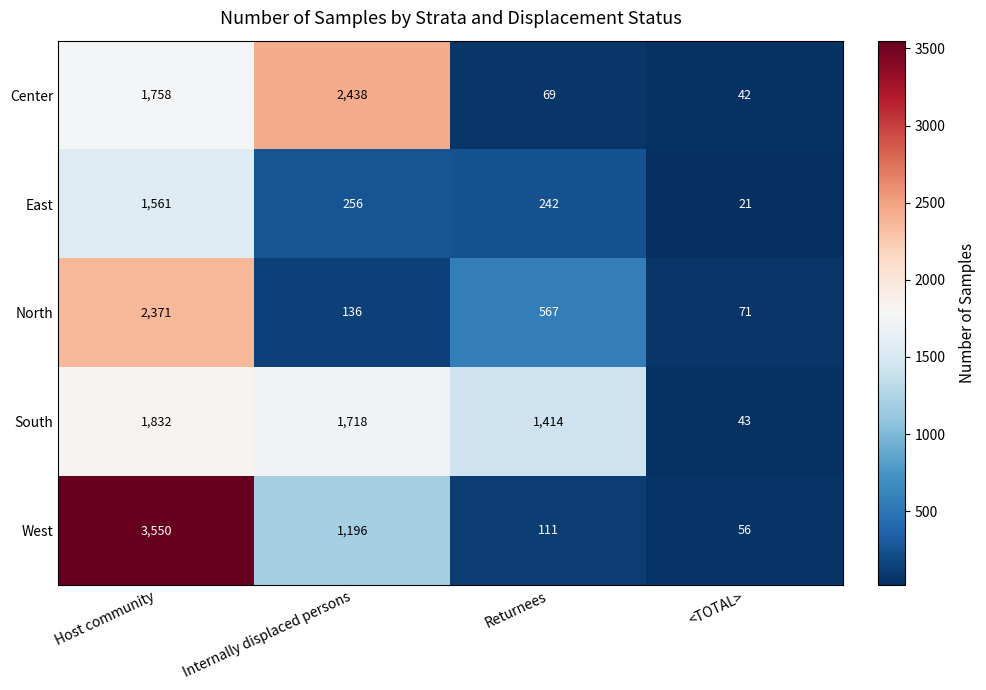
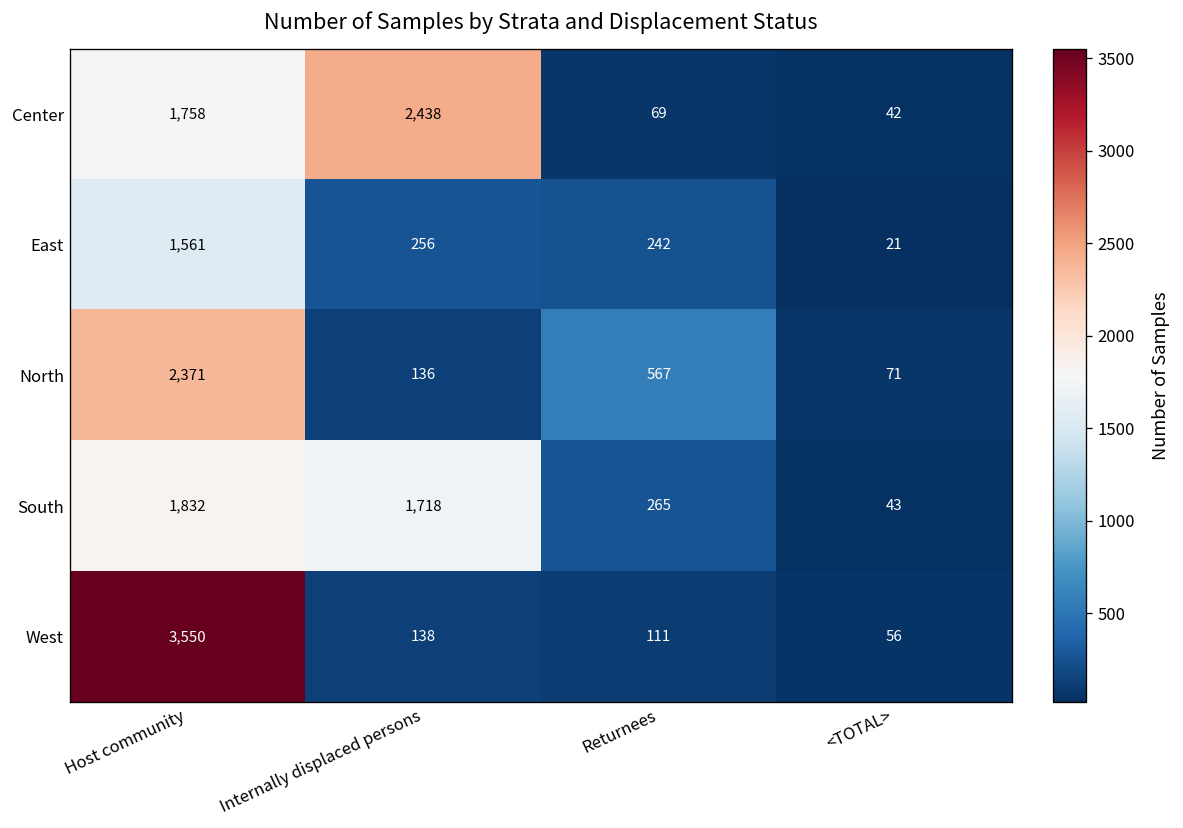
South, Returnees: 1,414 -> 265
West, Internally displaced persons: 1,196 -> 138
